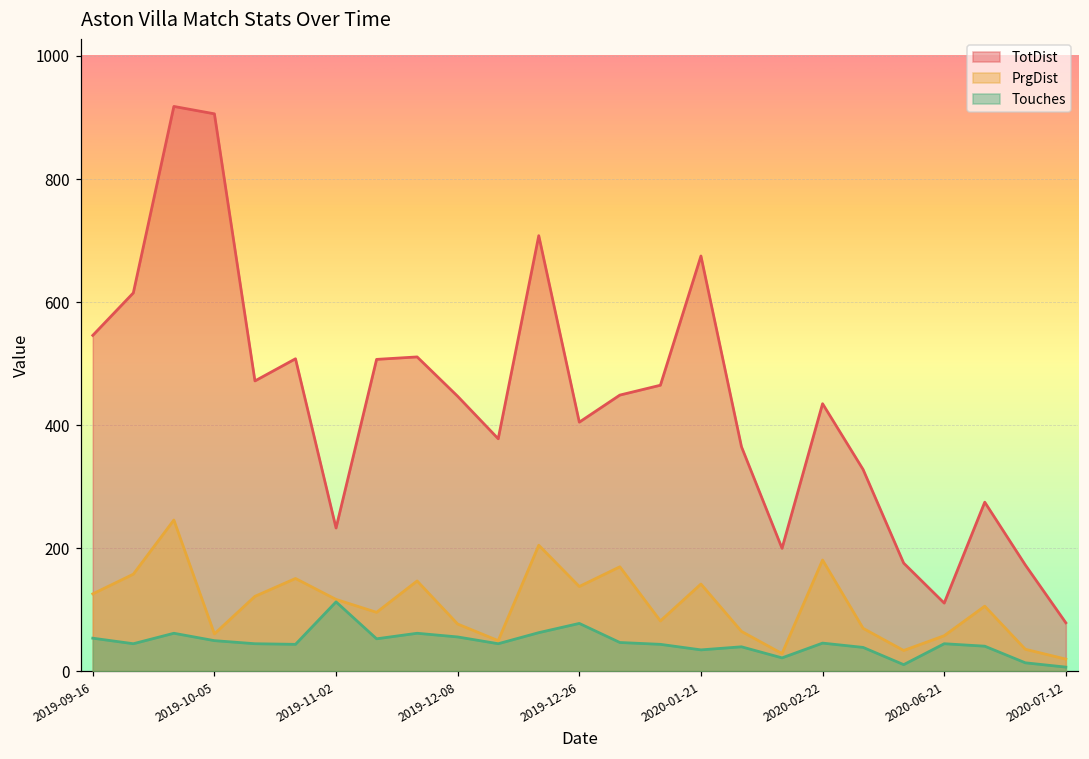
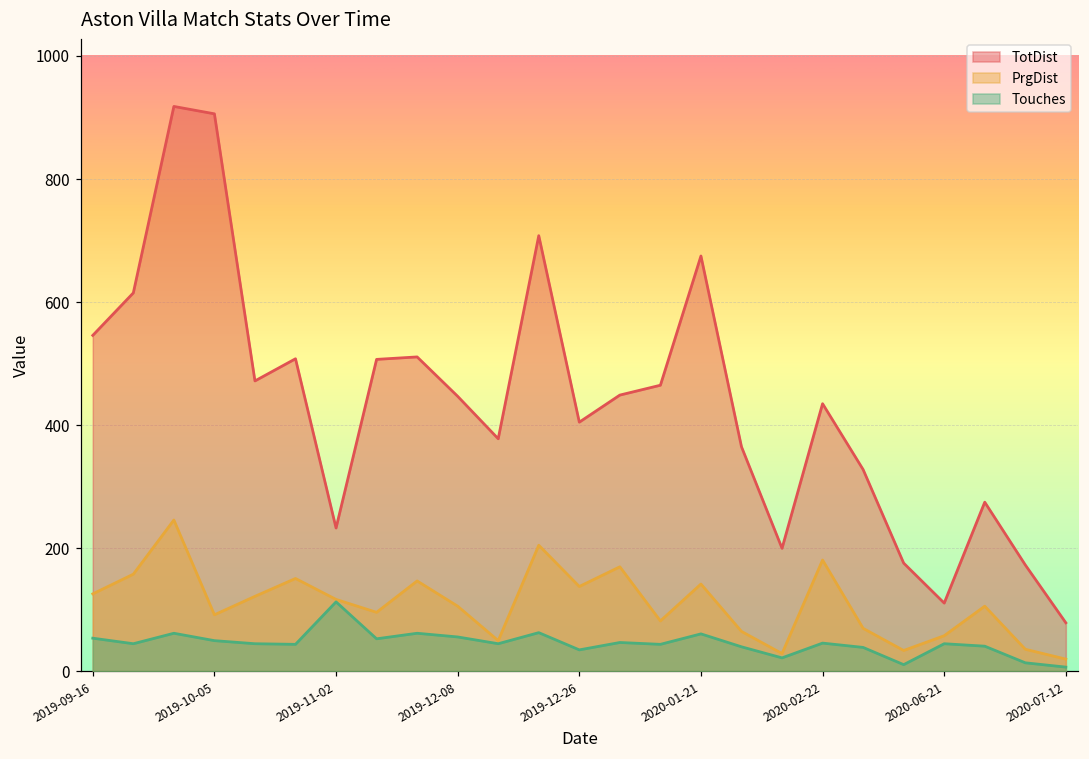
PrgDist, 2019-10-05: 60 -> 90
PrgDist, 2019-12-08: 80 -> 110
Touches, 2019-12-26: 80 -> 40
Touches, 2020-01-21: 40 -> 60
